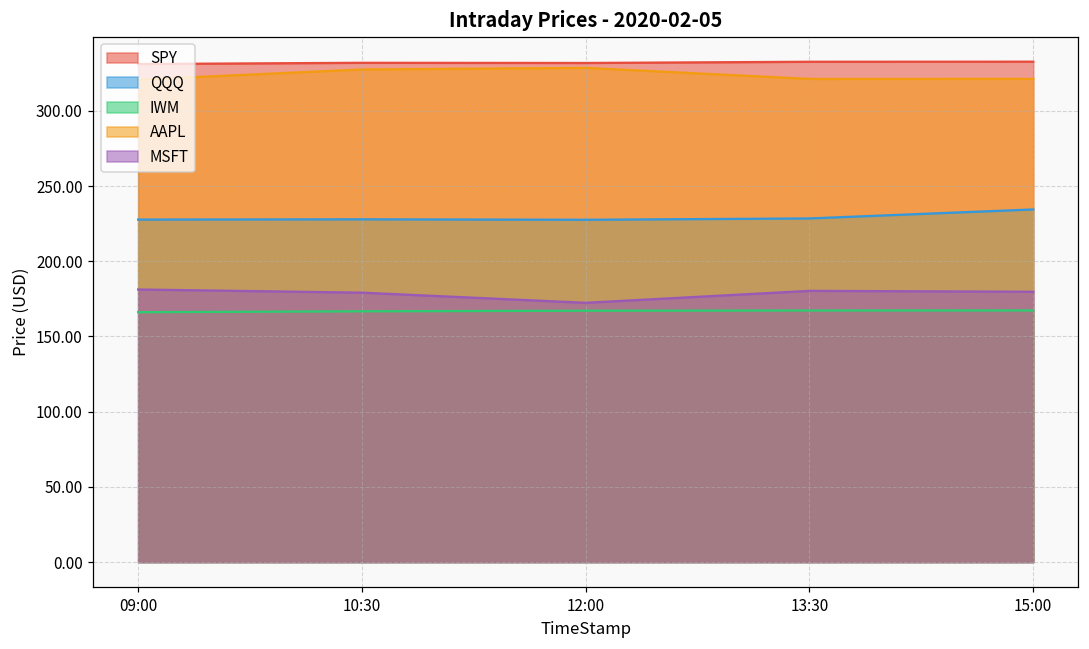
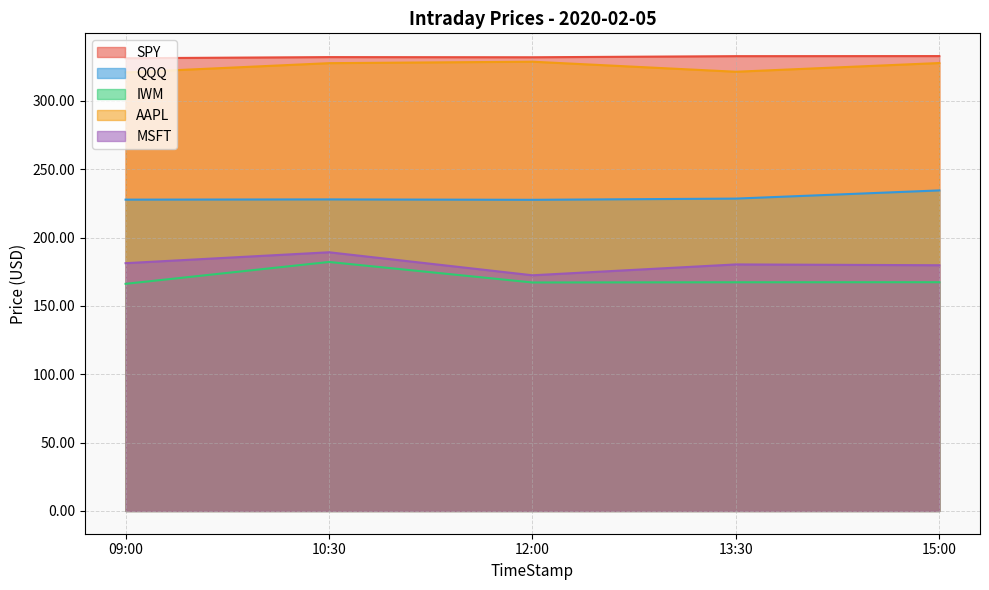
IWM, 10:30: 167 -> 182
MSFT, 10:30: 179 -> 189
AAPL, 15:00: 321 -> 328
